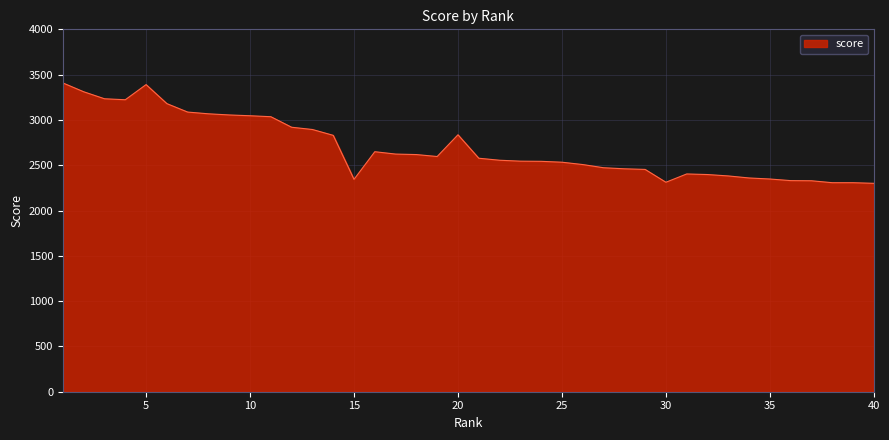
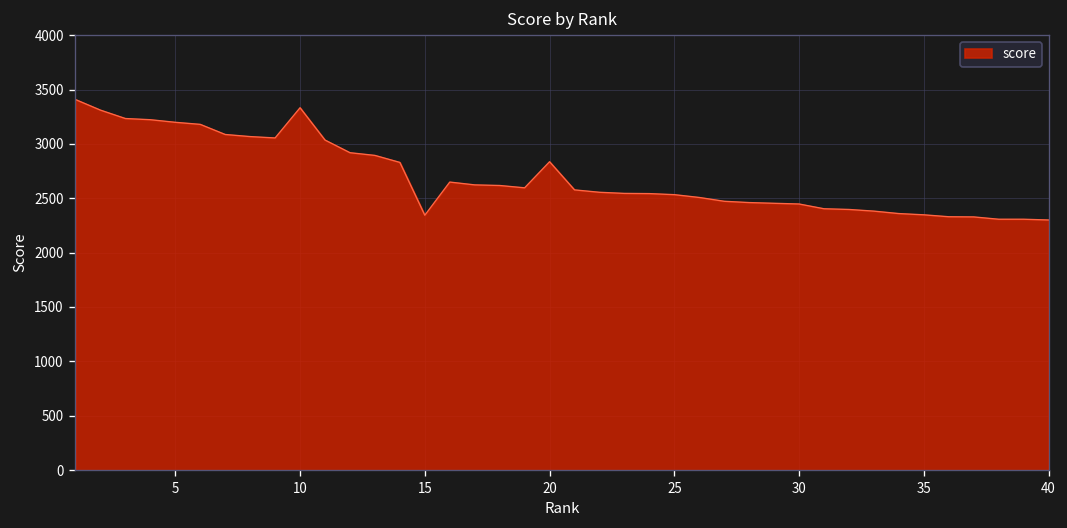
5: 3400 -> 3200
10: 3000 -> 3300
30: 2300 -> 2400
